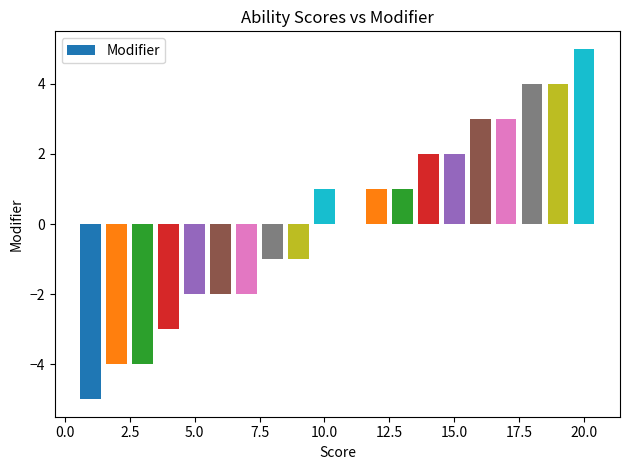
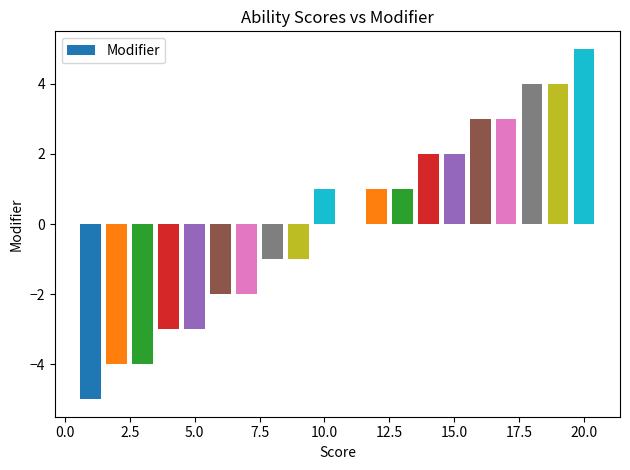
5.0: -2 -> -3
